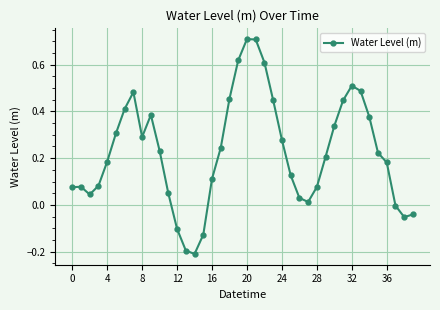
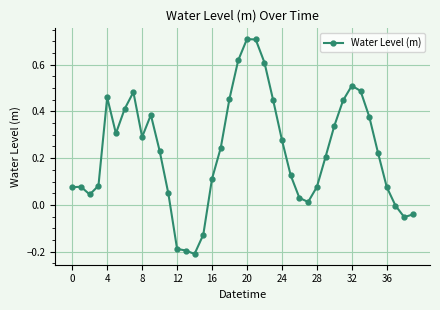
4: 0.18 -> 0.46
12: -0.10 -> -0.19
36: 0.18 -> 0.08
